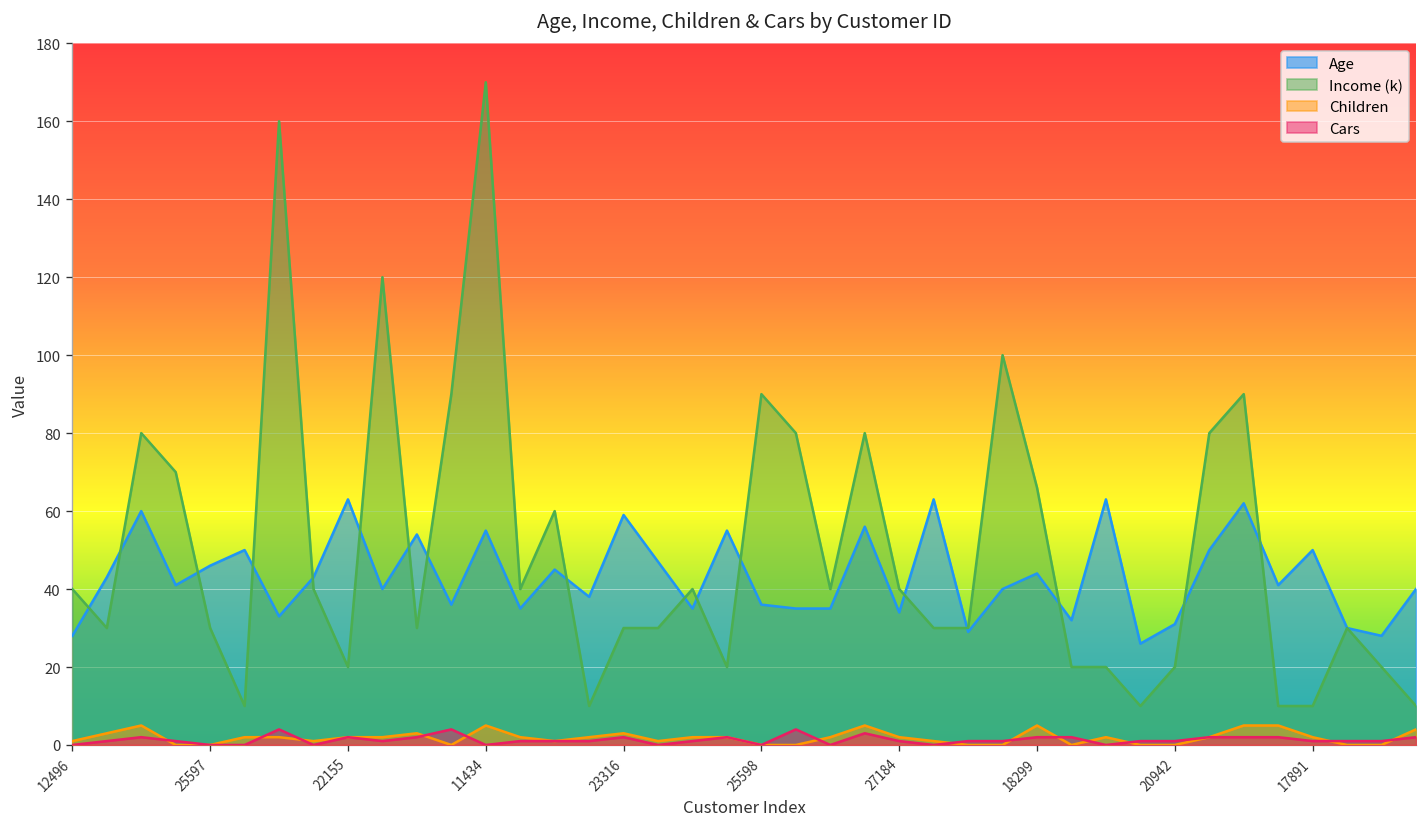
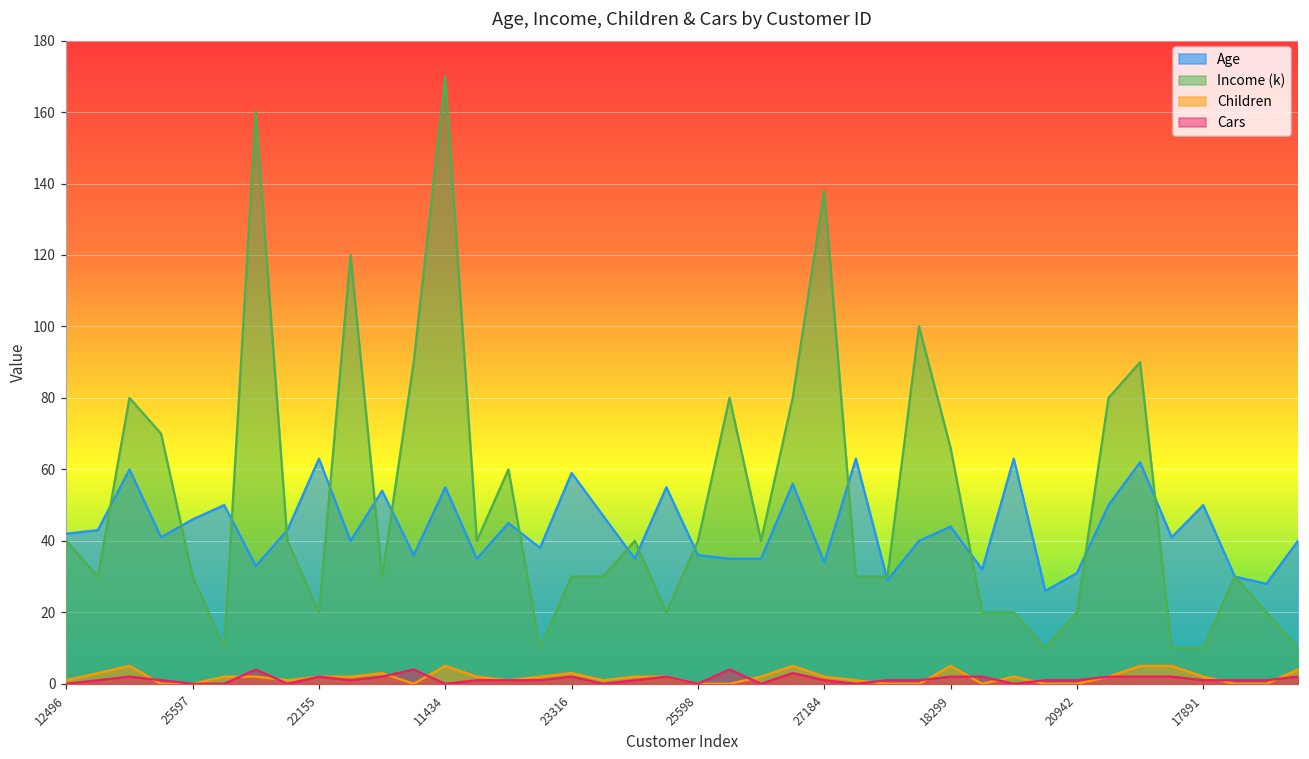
Age, 12496: 28 -> 42
Income (k), 25598: 90 -> 40
Income (k), 27184: 40 -> 138
